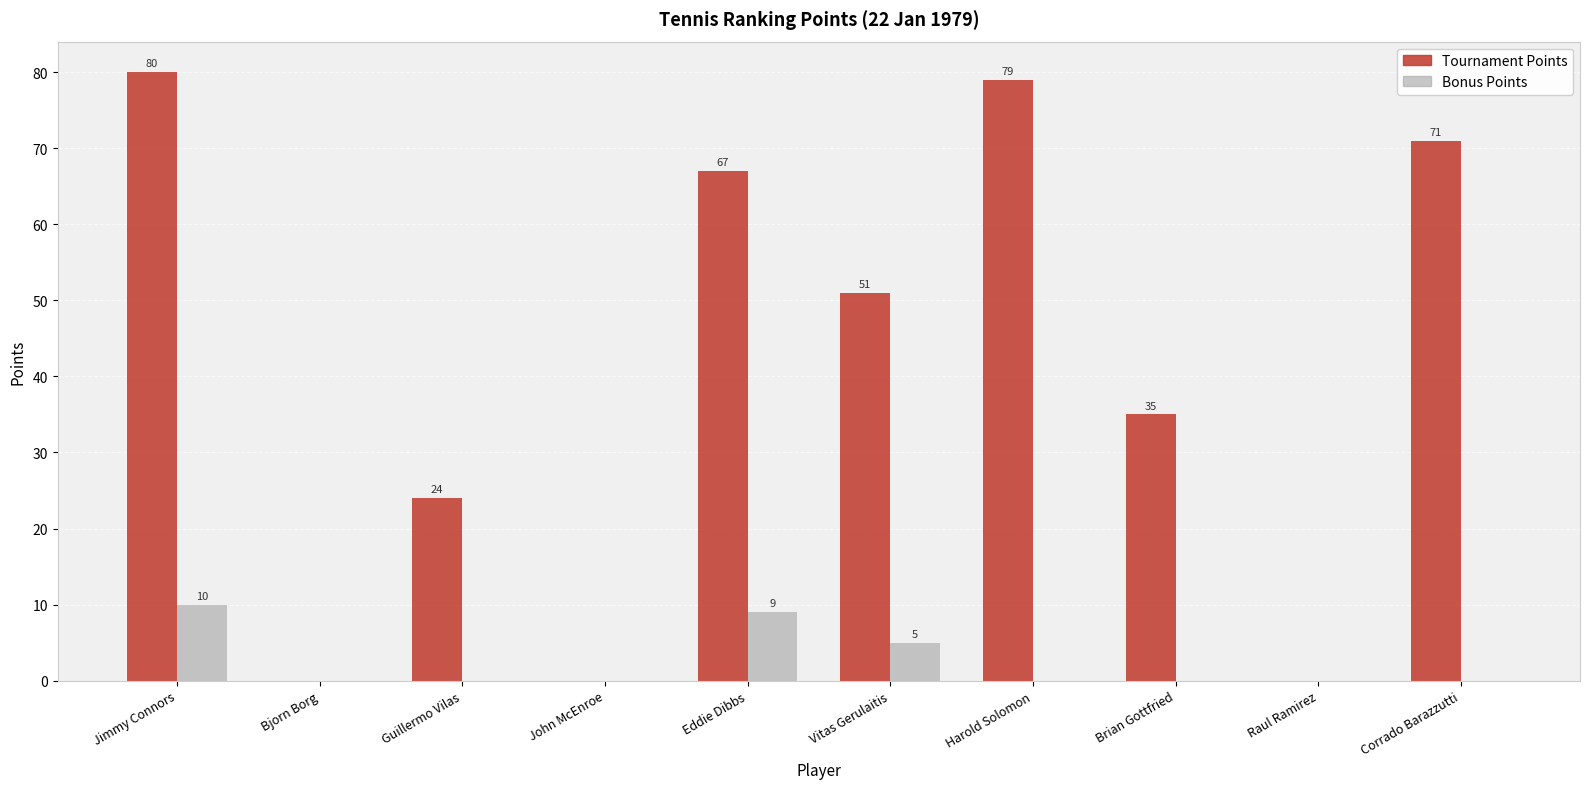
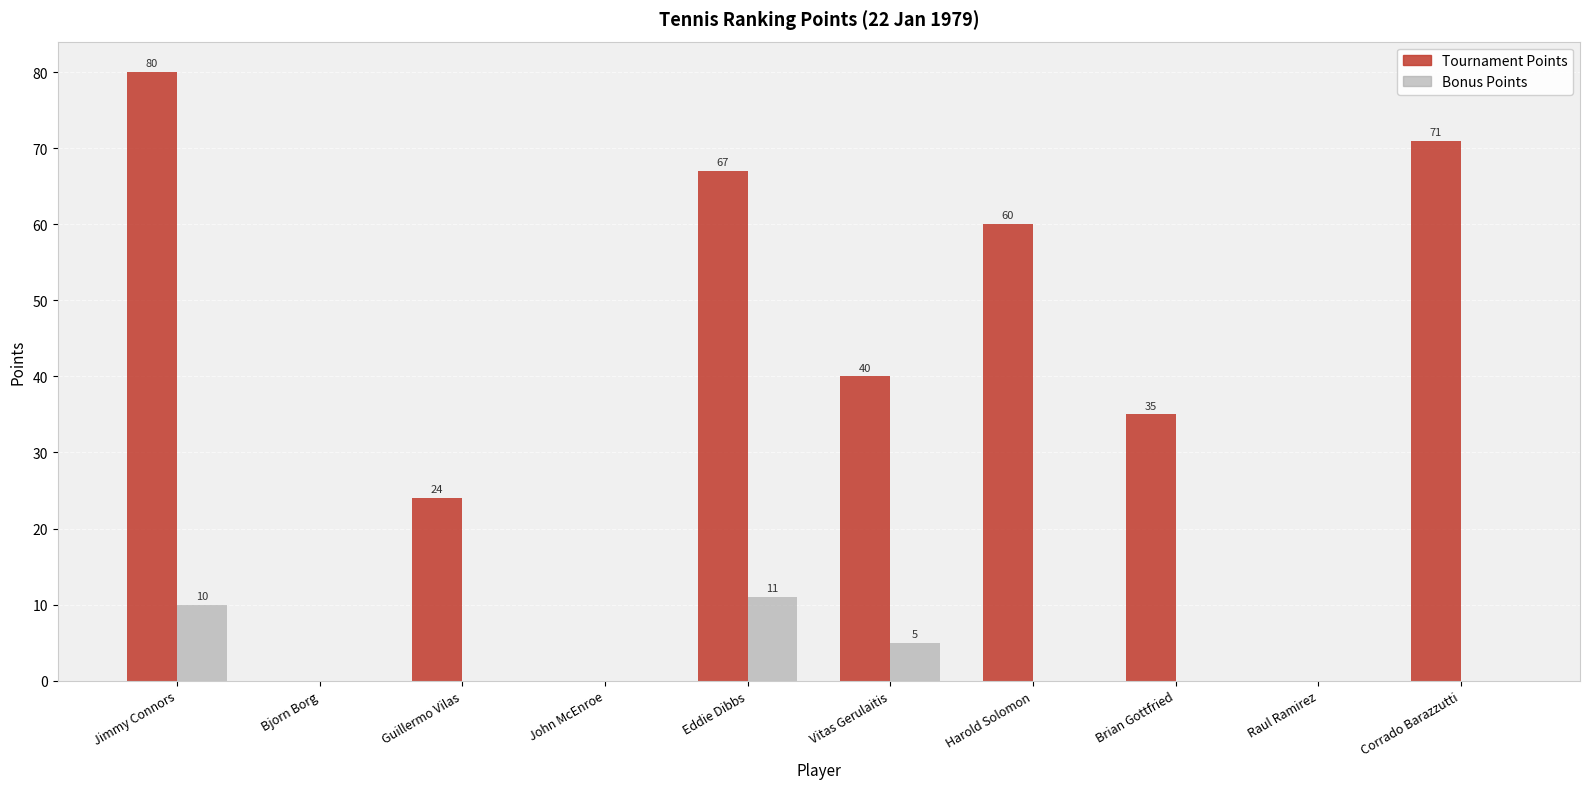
Bonus Points, Eddie Dibbs: 9 -> 11
Tournament Points, Vitas Gerulaitis: 51 -> 40
Tournament Points, Harold Solomon: 79 -> 60
